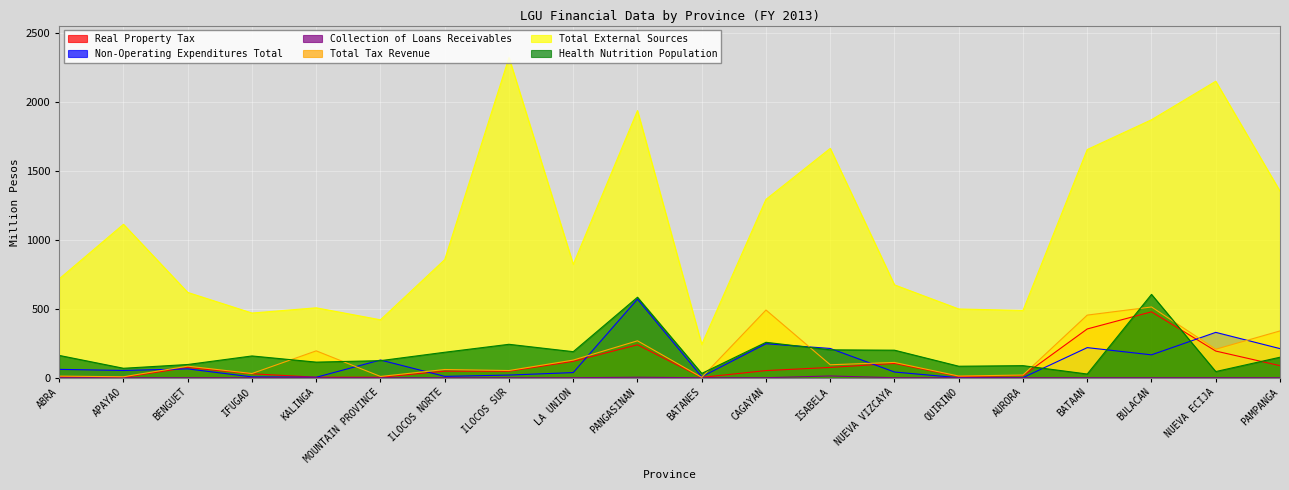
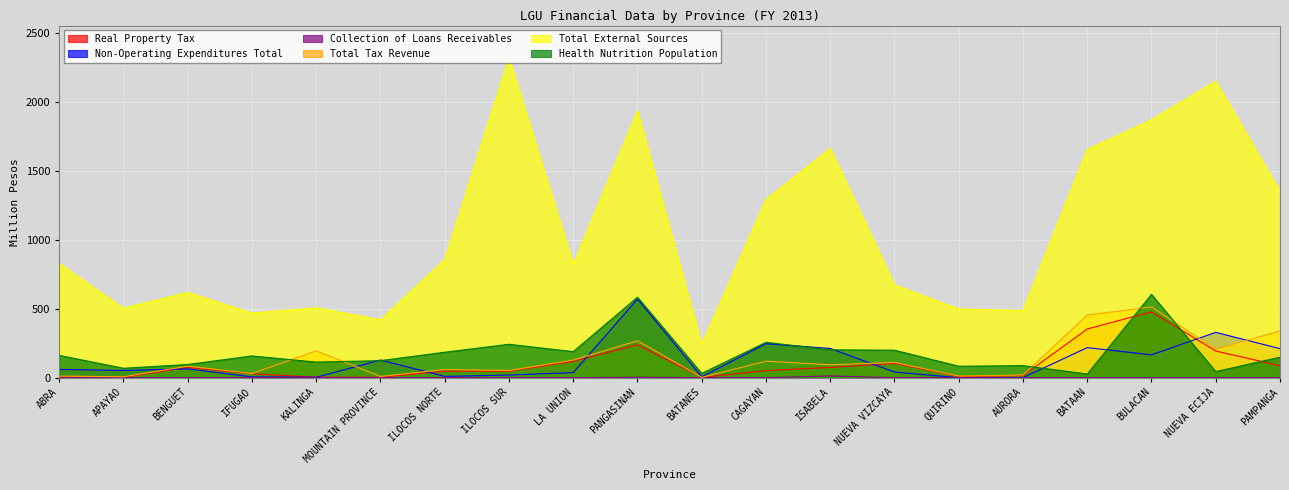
Total External Sources, ABRA: 720 -> 830
Total External Sources, APAYAO: 1110 -> 500
Total Tax Revenue, CAGAYAN: 490 -> 120
